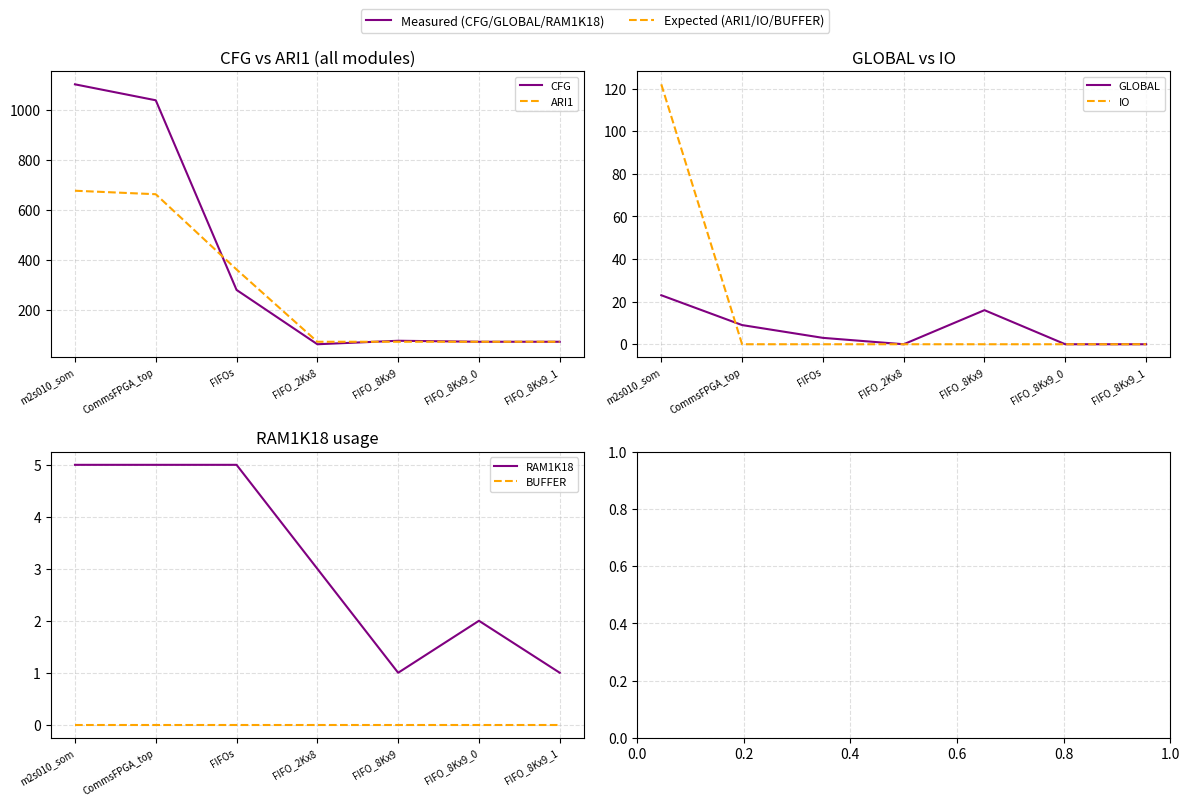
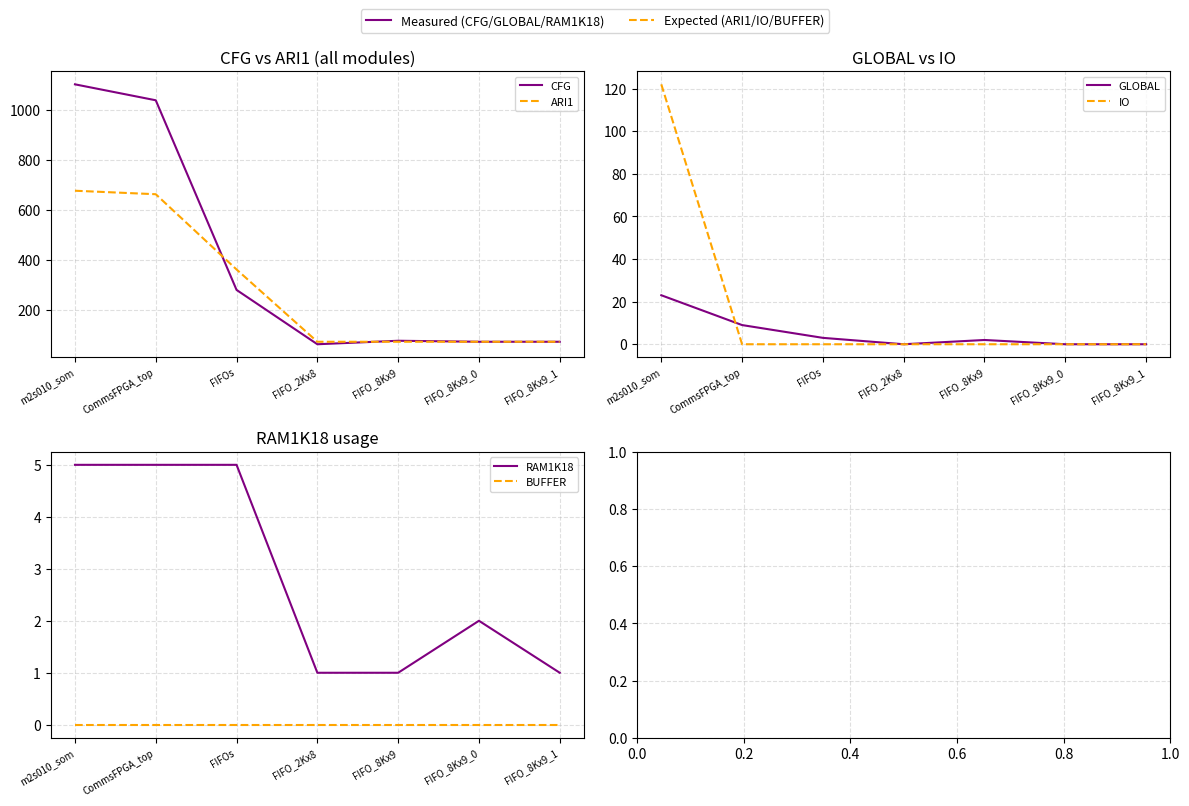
GLOBAL vs IO, GLOBAL, FIFO_8Kx9: 16 -> 2
RAM1K18 usage, RAM1K18, FIFO_2Kx8: 3 -> 1
